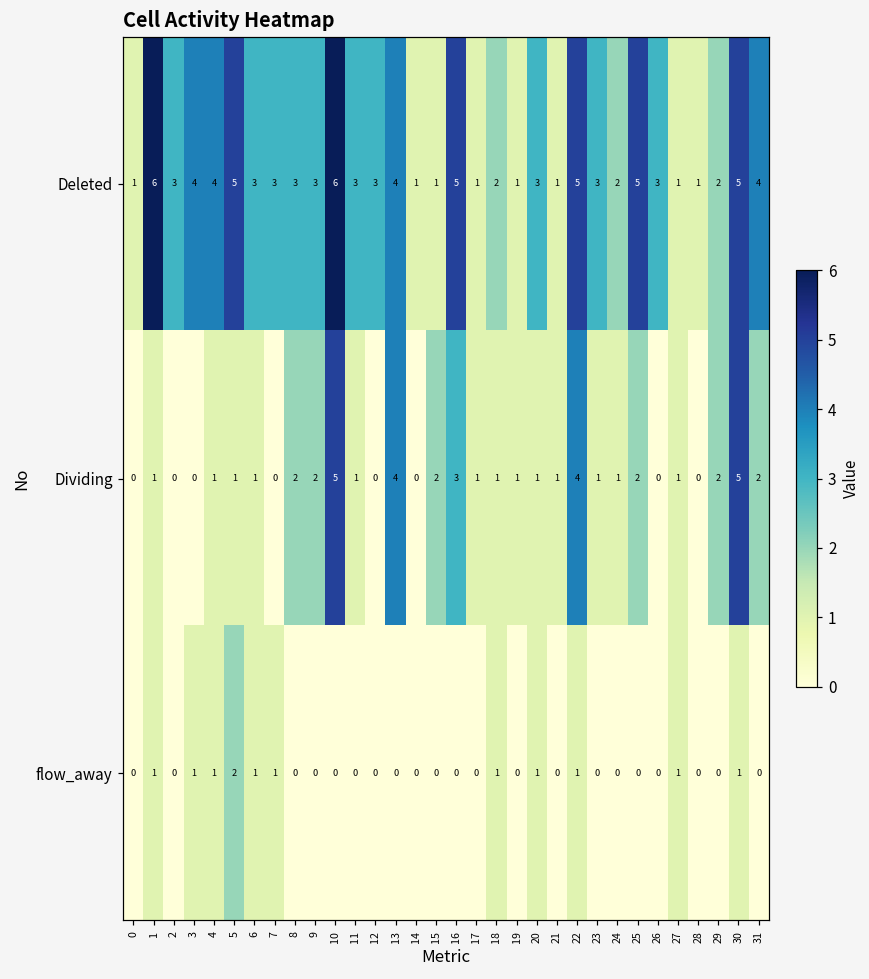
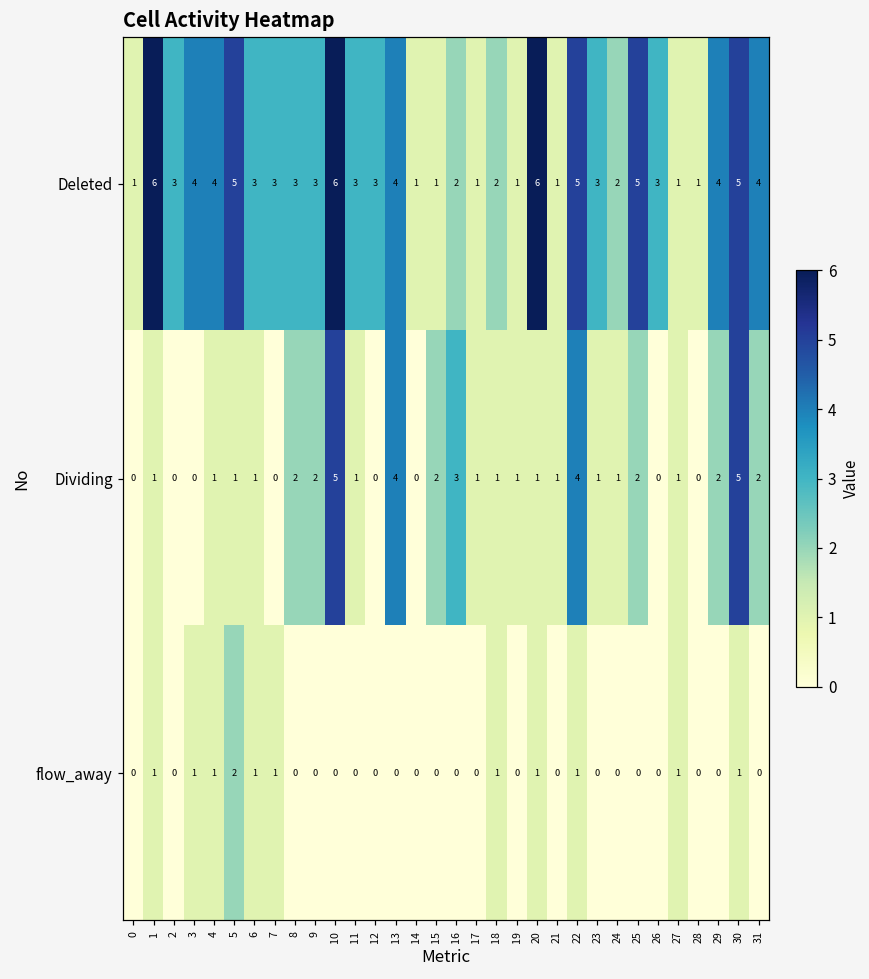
Deleted, 16: 5 -> 2
Deleted, 20: 3 -> 6
Deleted, 29: 2 -> 4
